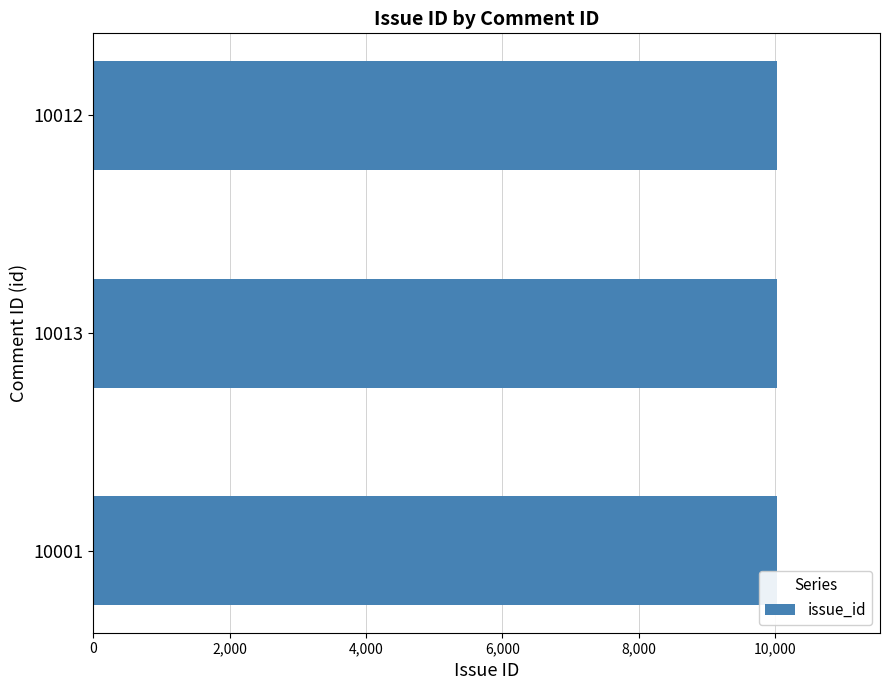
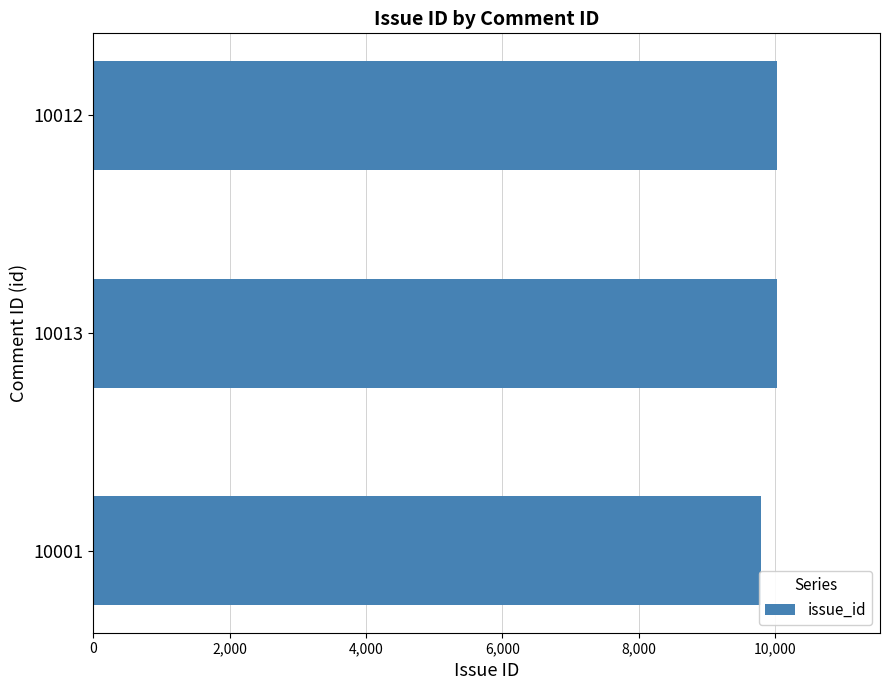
10001: 10,000 -> 9,800
